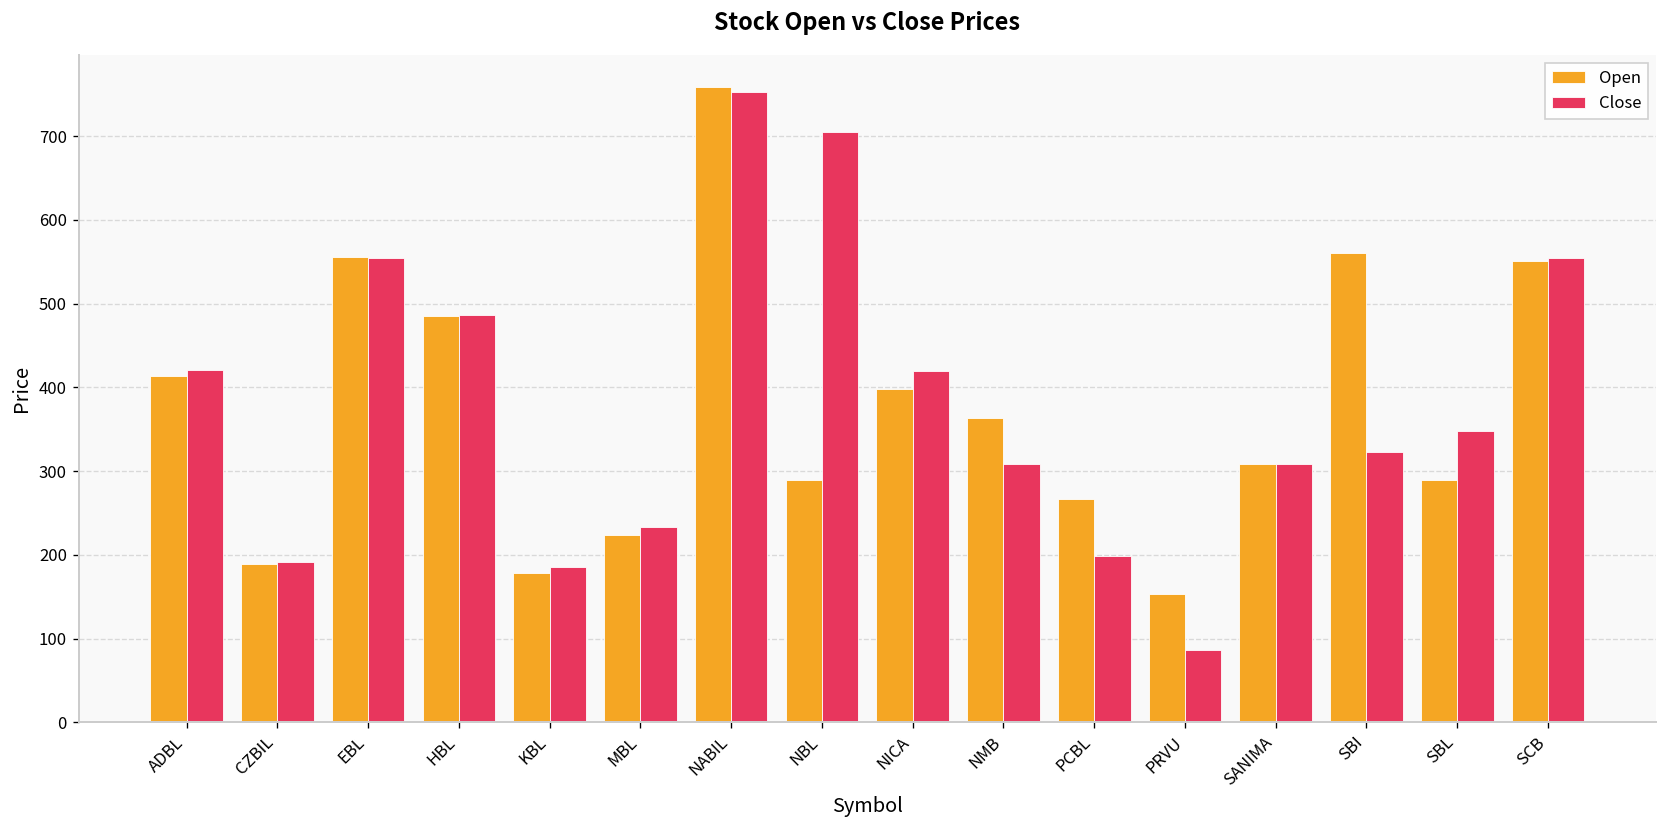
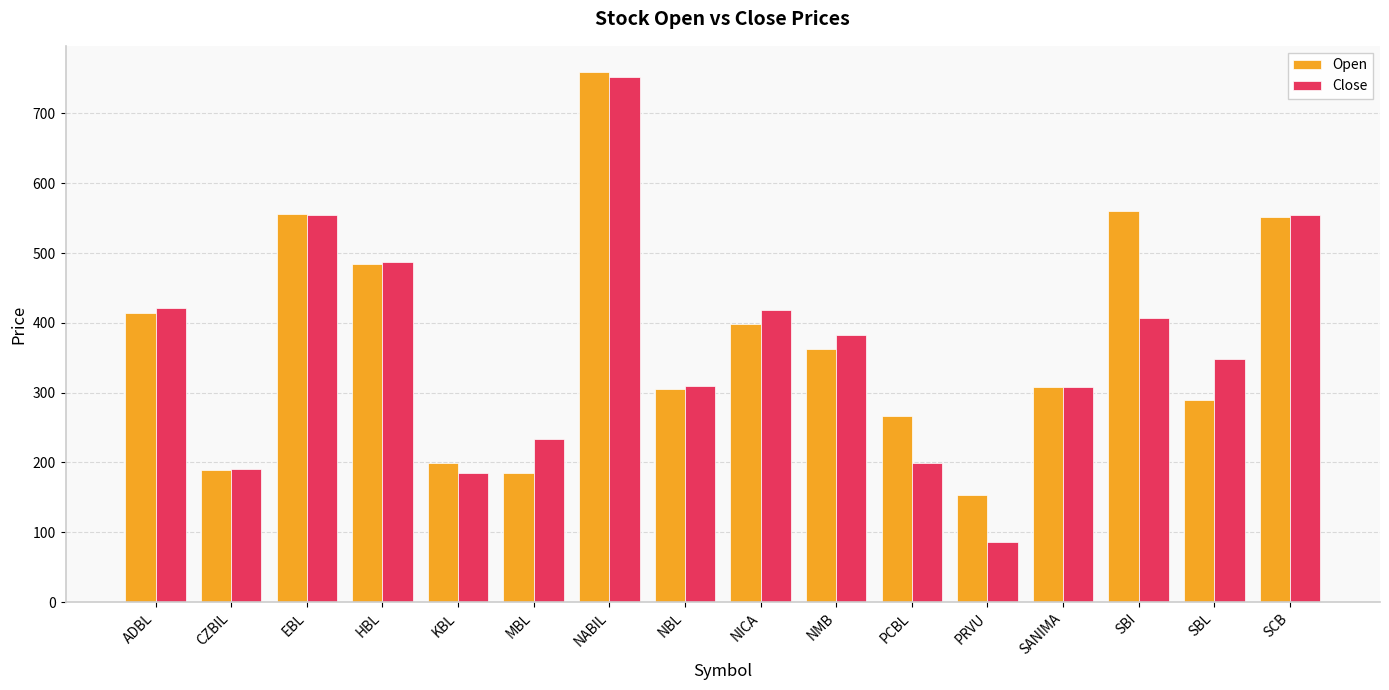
Open, KBL: 180 -> 200
Open, MBL: 220 -> 180
Open, NBL: 290 -> 310
Close, NBL: 700 -> 310
Close, NMB: 310 -> 380
Close, SBI: 320 -> 410
